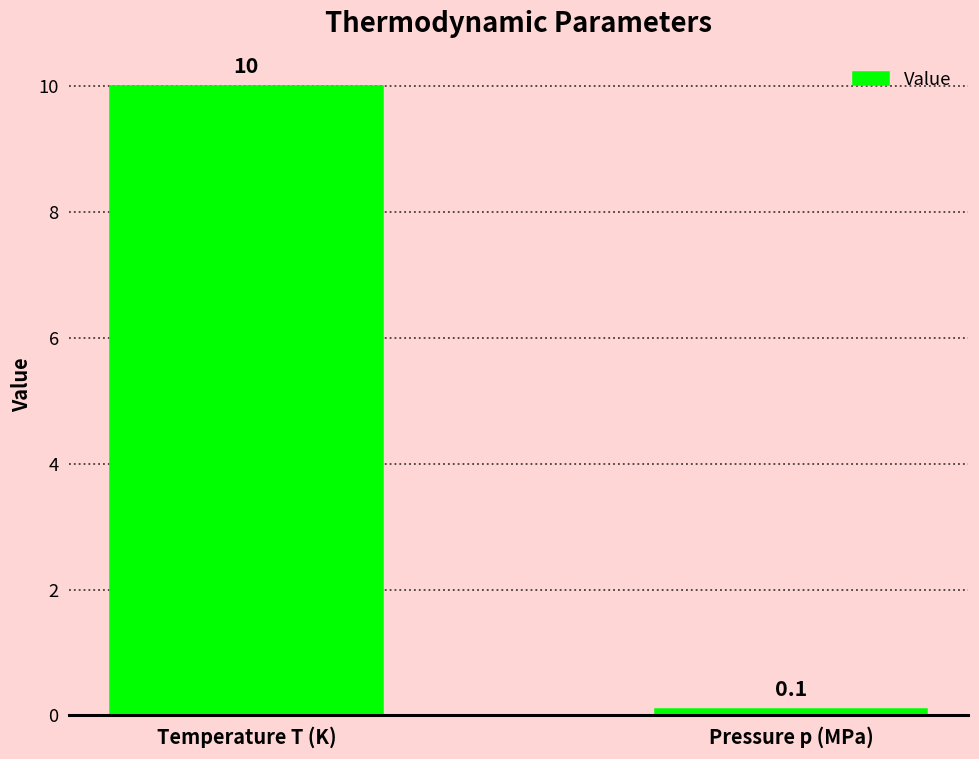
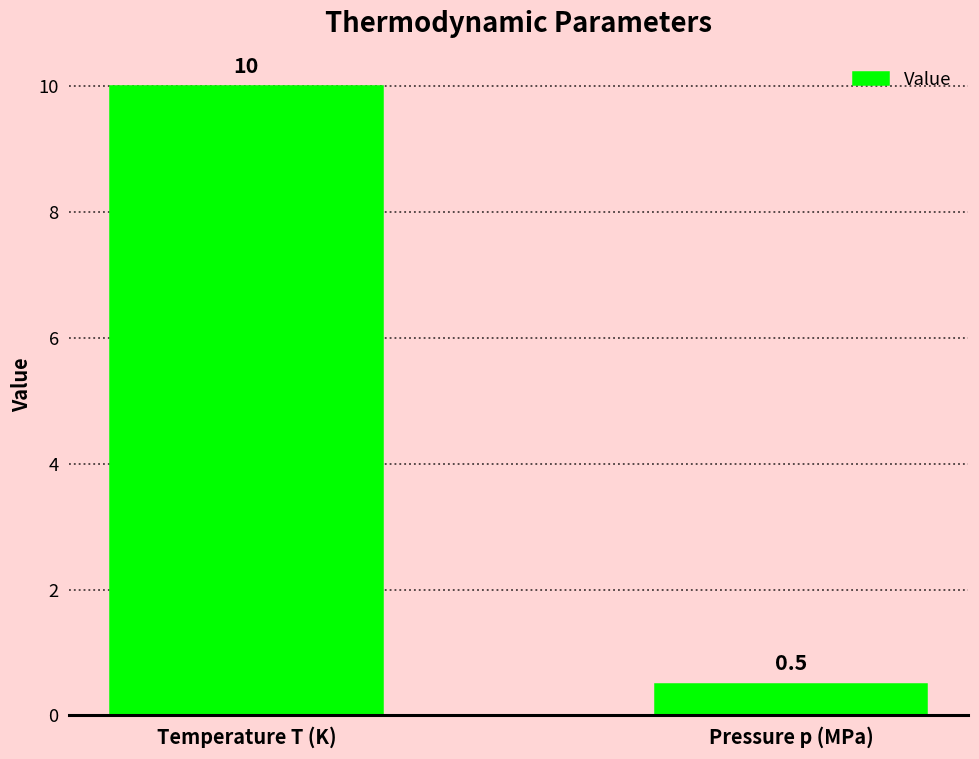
Pressure p (MPa): 0.1 -> 0.5
